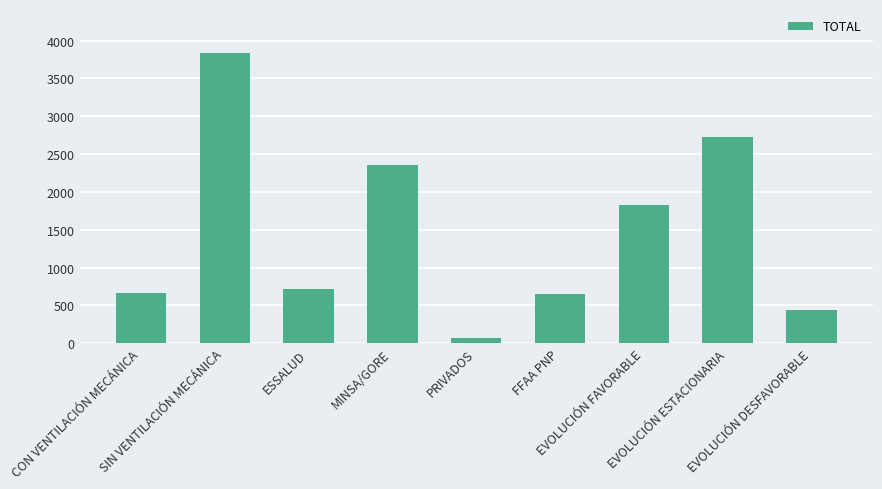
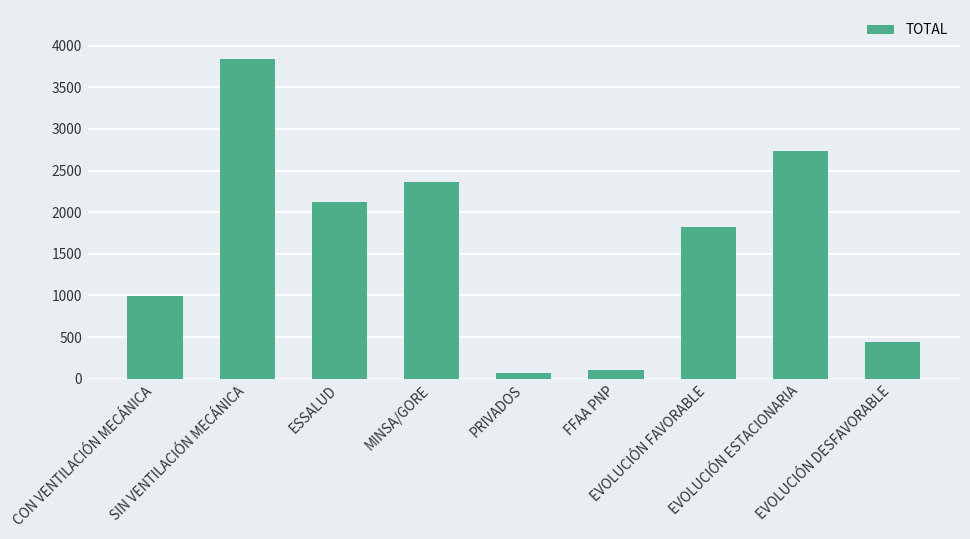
CON VENTILACIÓN MECÁNICA: 700 -> 1000
ESSALUD: 700 -> 2100
FFAA PNP: 700 -> 100
